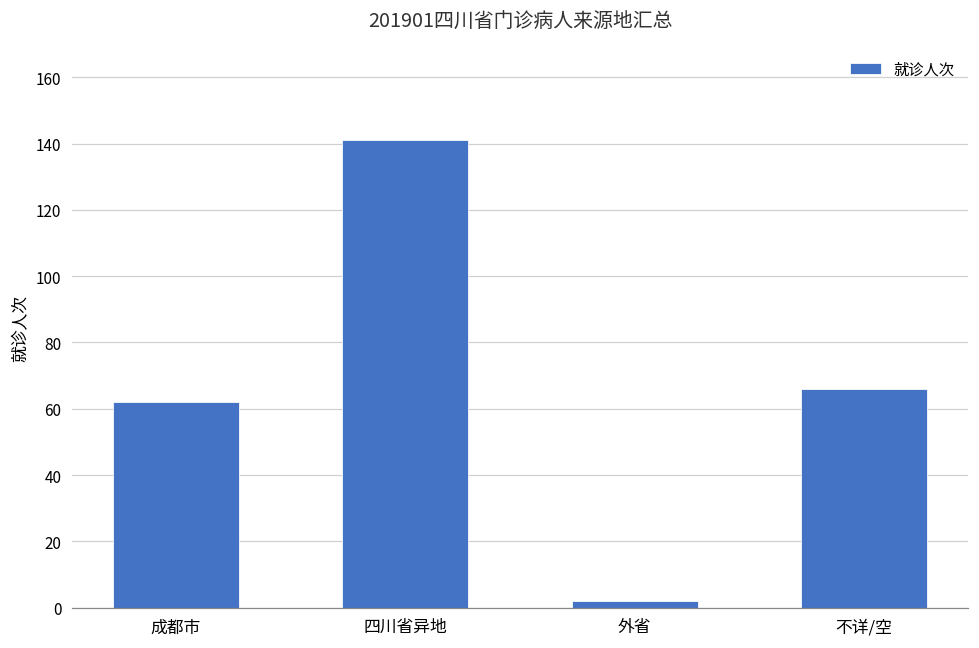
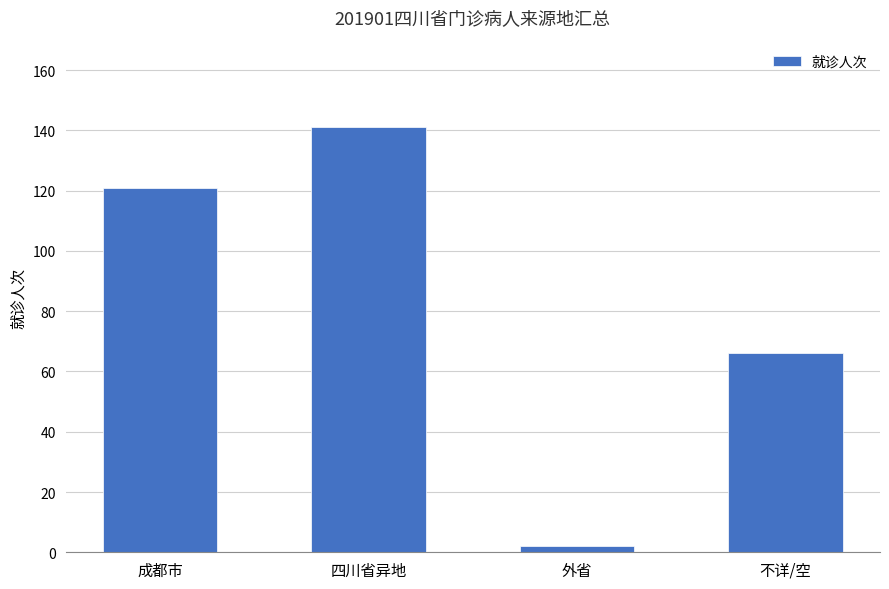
成都市: 62 -> 121
